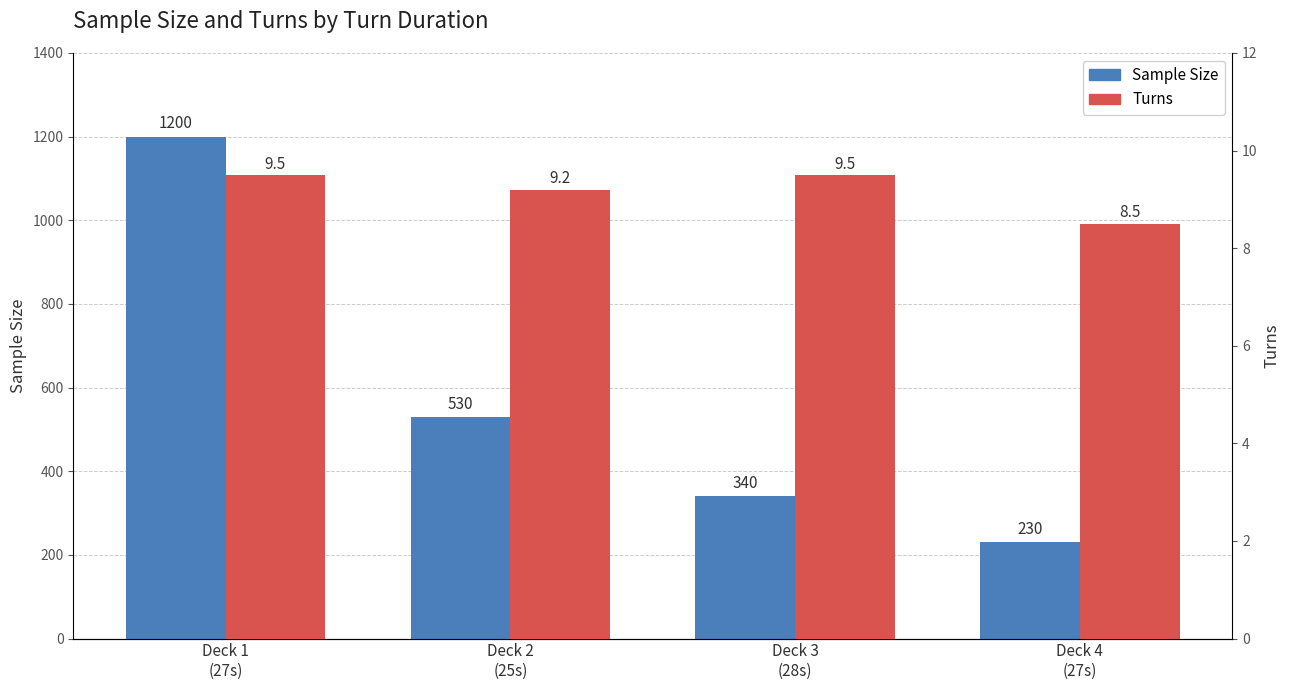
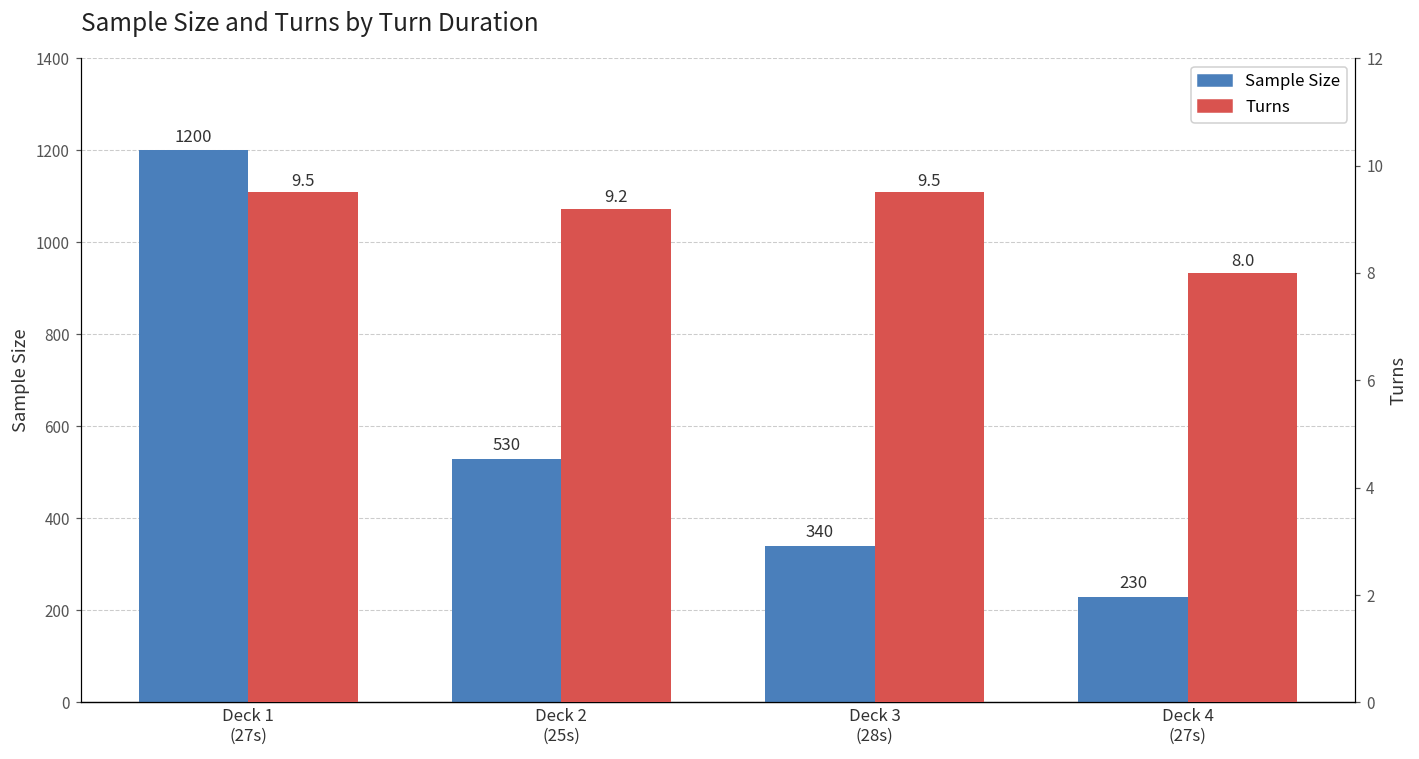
Turns, Deck 4 (27s): 8.5 -> 8.0
